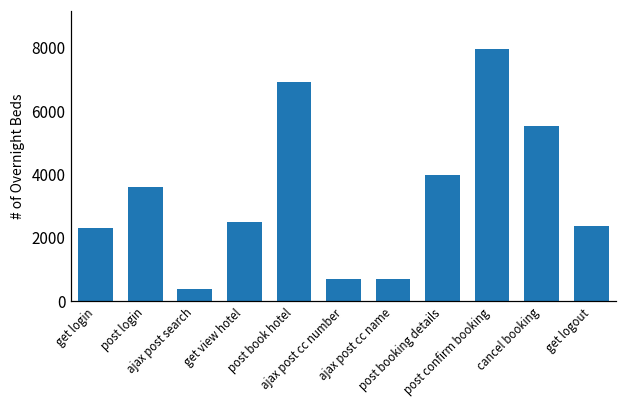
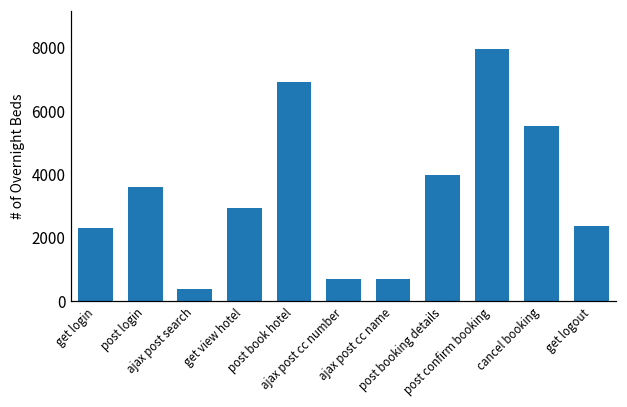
get view hotel: 2500 -> 3000
